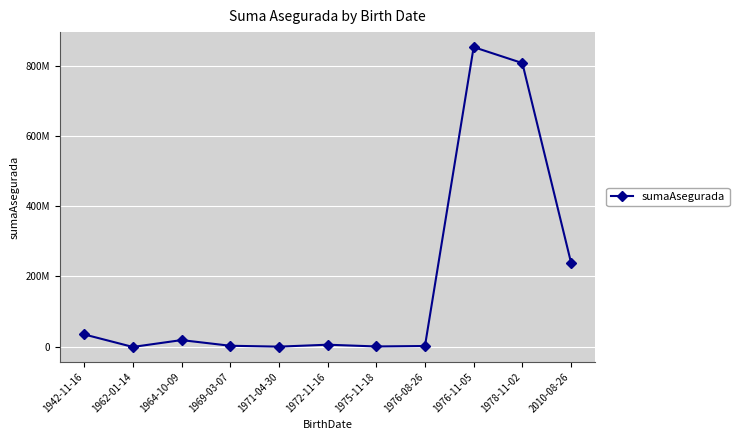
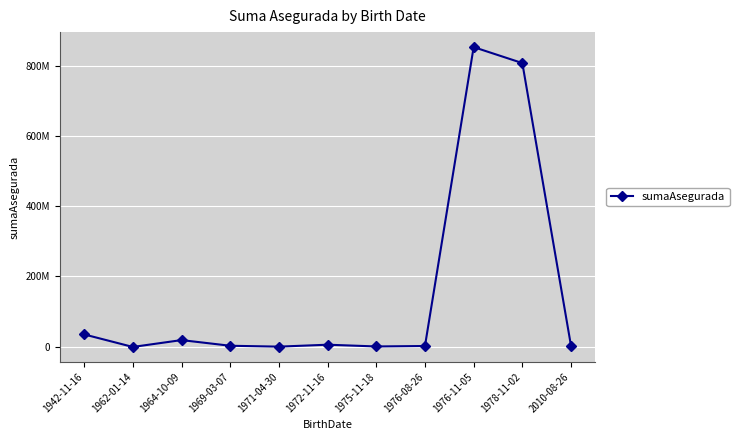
2010-08-26: 240000000 -> 0
